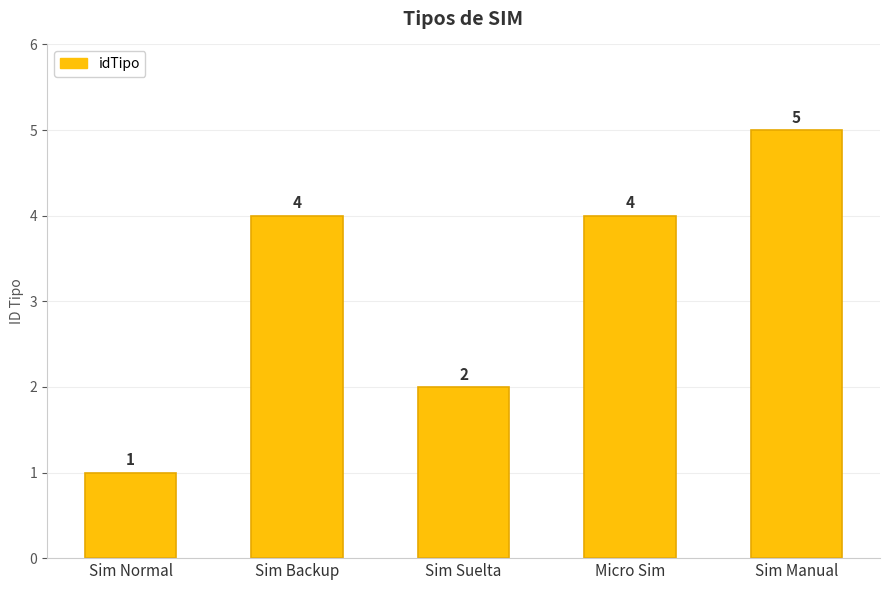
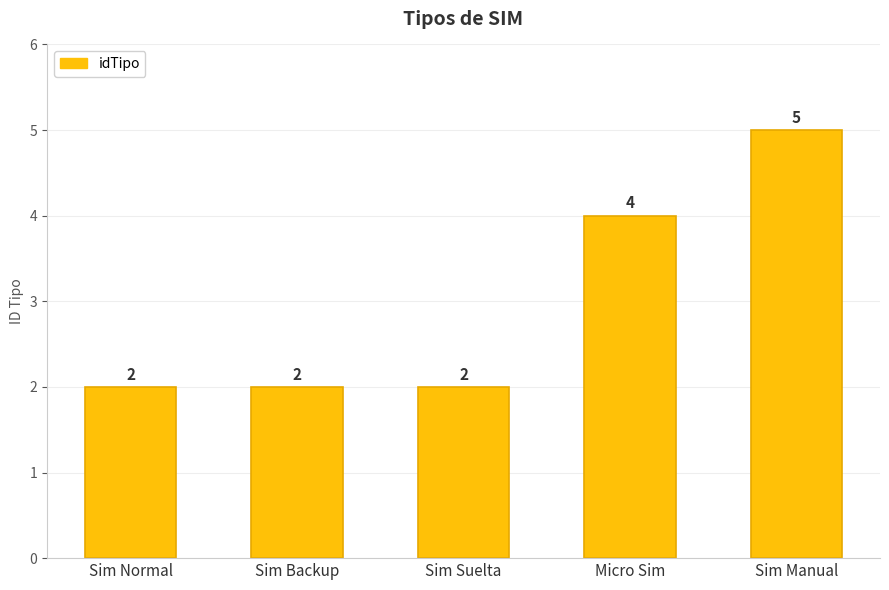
Sim Normal: 1 -> 2
Sim Backup: 4 -> 2
